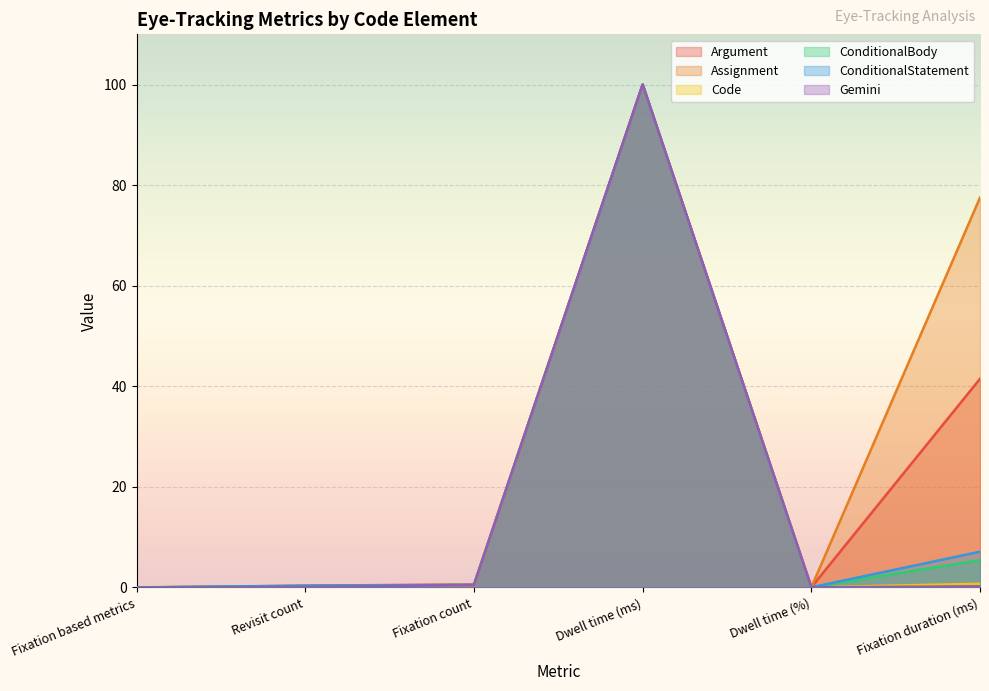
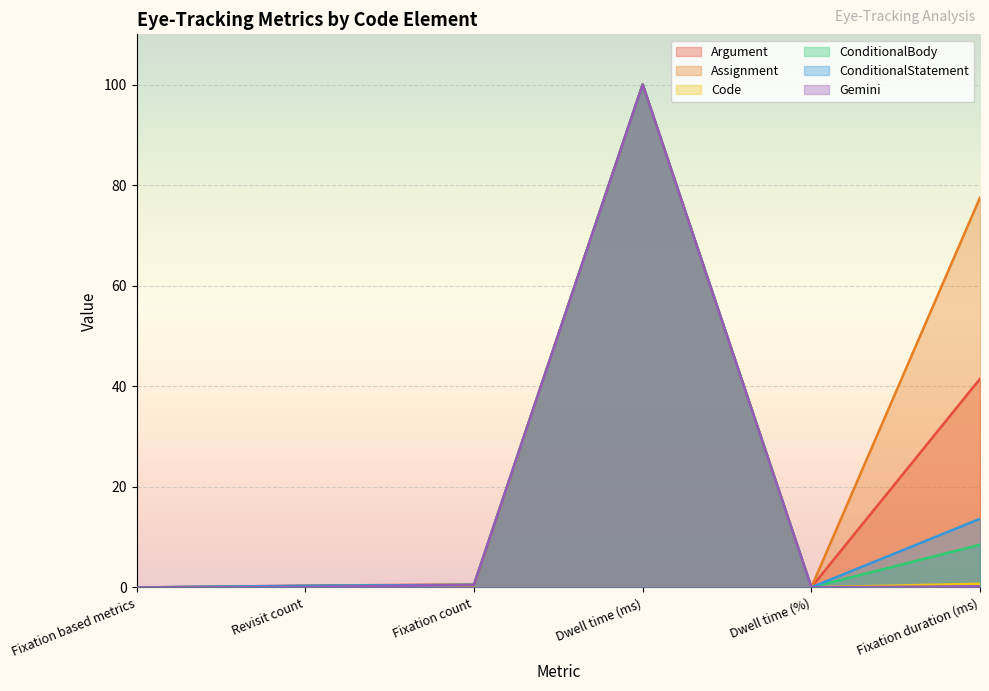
ConditionalBody, Fixation duration (ms): 5 -> 8
ConditionalStatement, Fixation duration (ms): 7 -> 14
